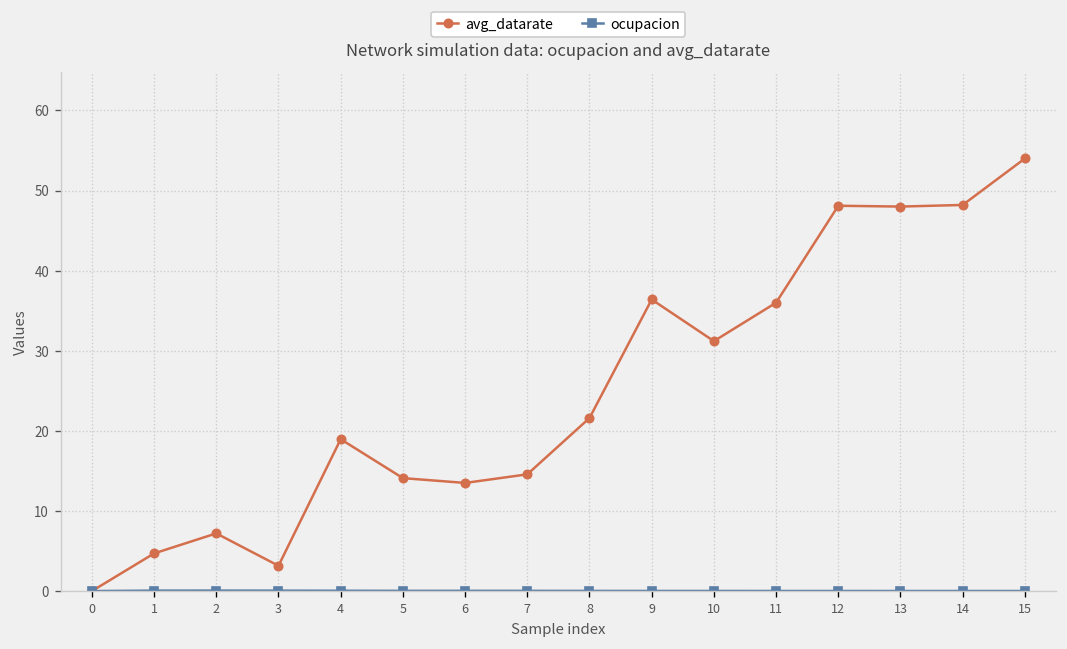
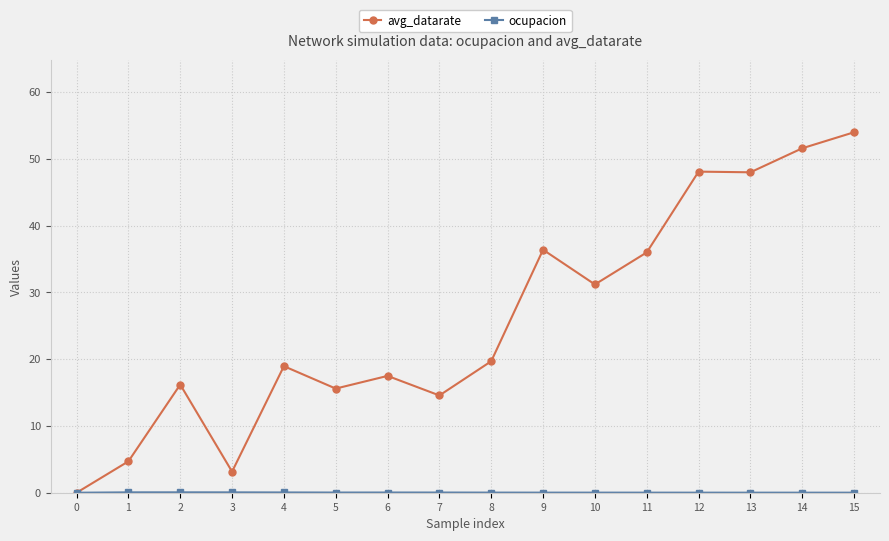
avg_datarate, 2: 7 -> 16
avg_datarate, 5: 14 -> 16
avg_datarate, 6: 14 -> 18
avg_datarate, 8: 22 -> 20
avg_datarate, 14: 48 -> 52
